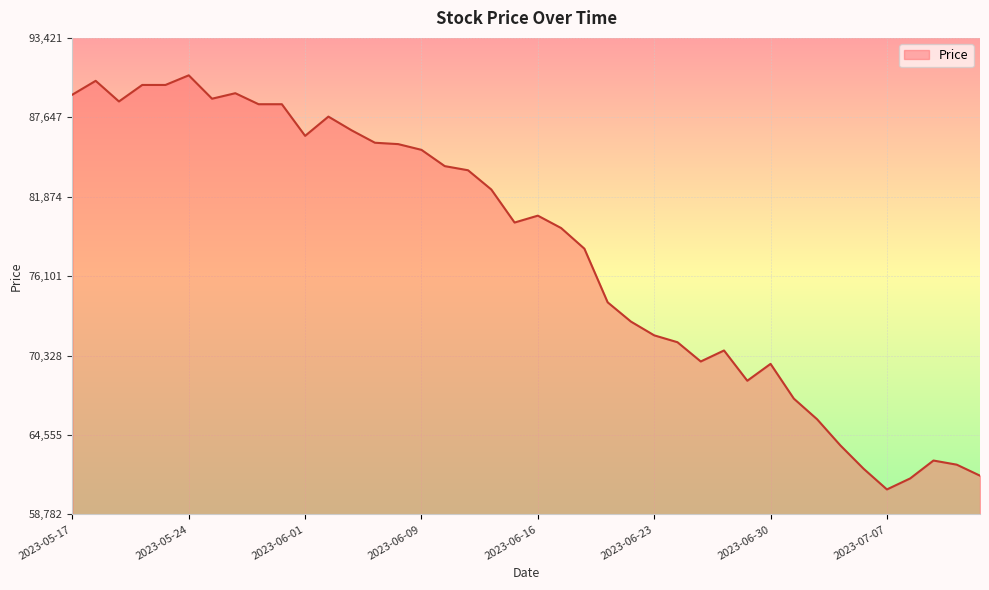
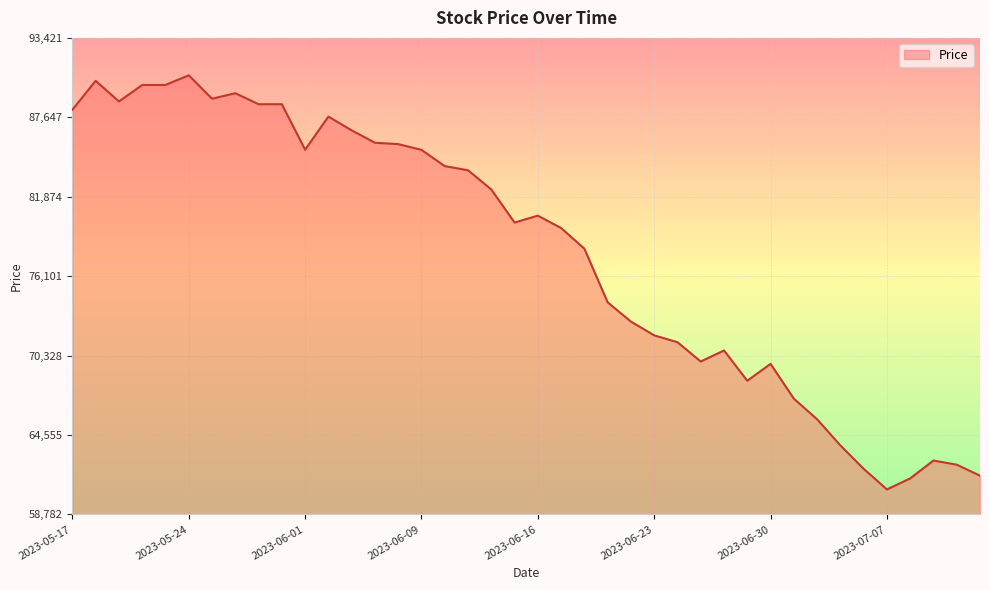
2023-05-17: 89,300 -> 88,200
2023-06-01: 86,300 -> 85,300
